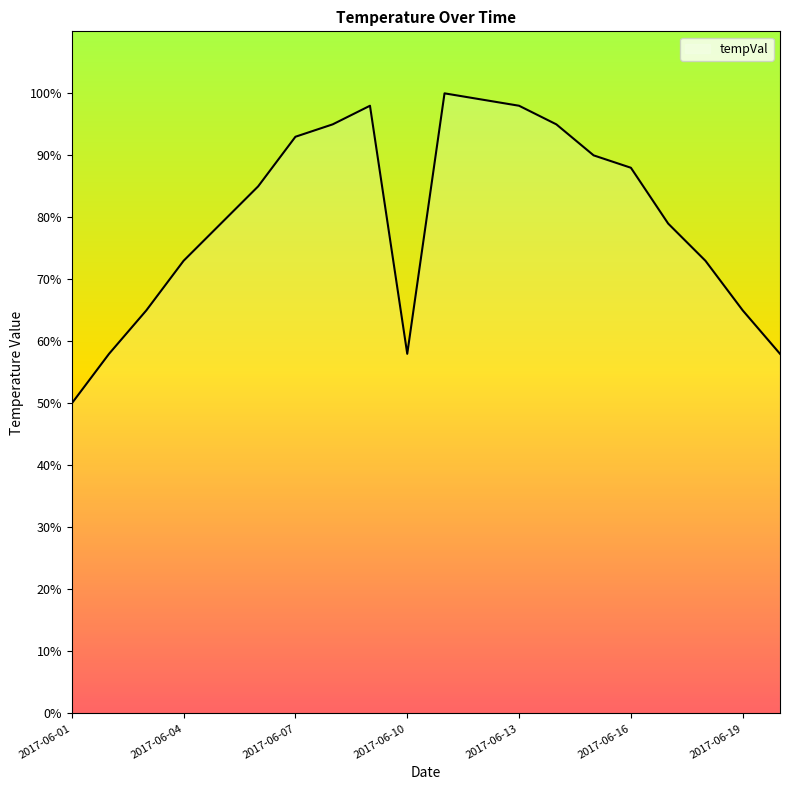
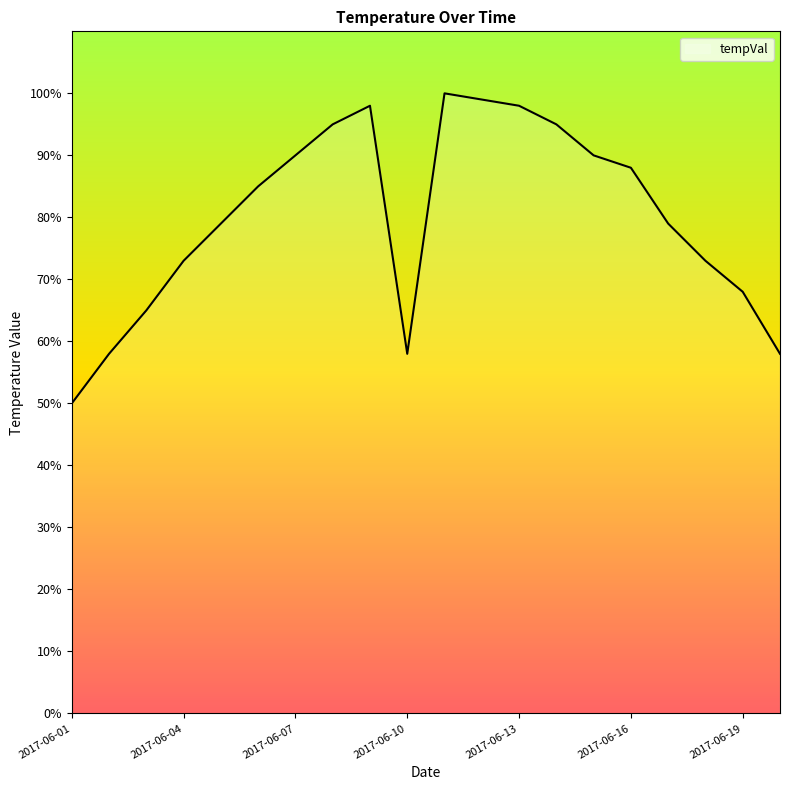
2017-06-07: 93% -> 90%
2017-06-19: 65% -> 68%
